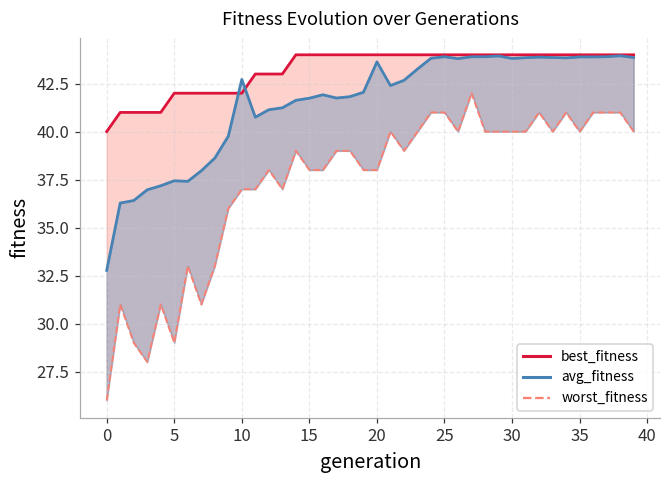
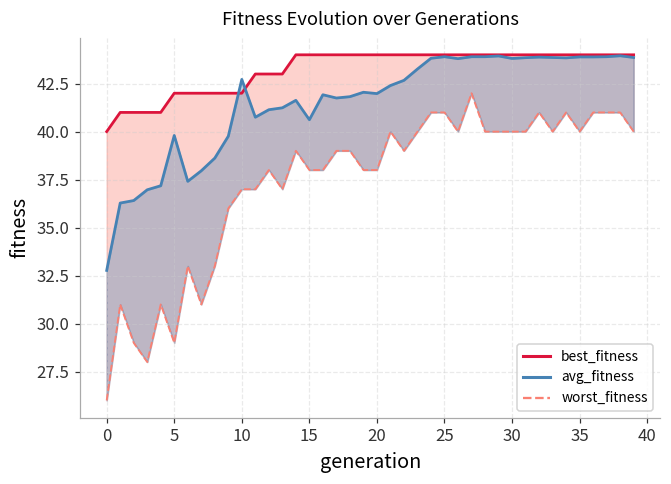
avg_fitness, 5: 37.4 -> 39.8
avg_fitness, 15: 41.7 -> 40.6
avg_fitness, 20: 43.6 -> 42.0
